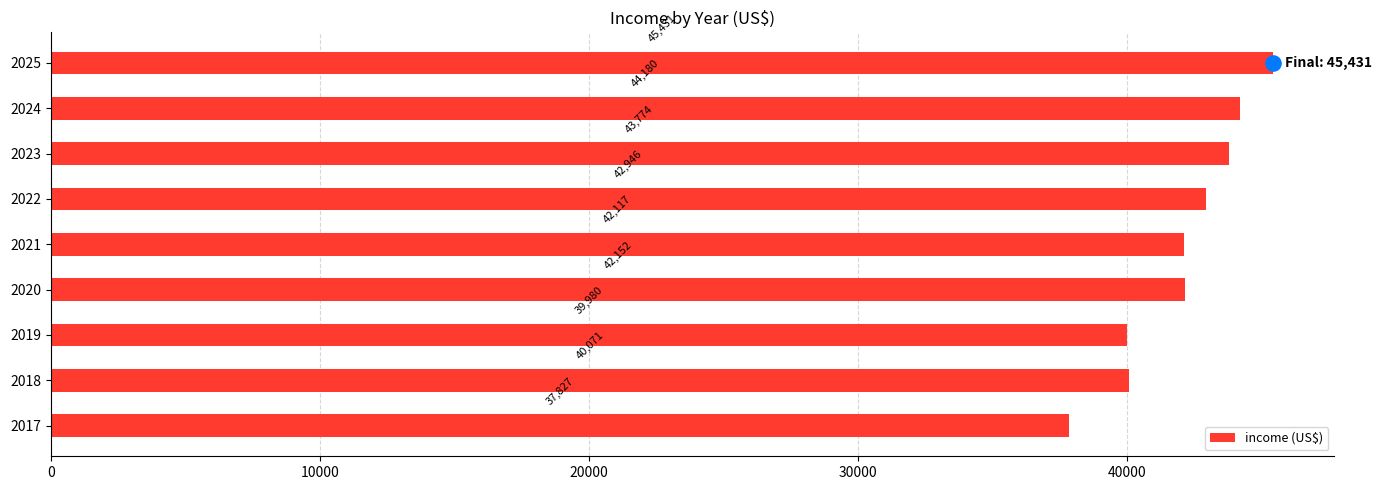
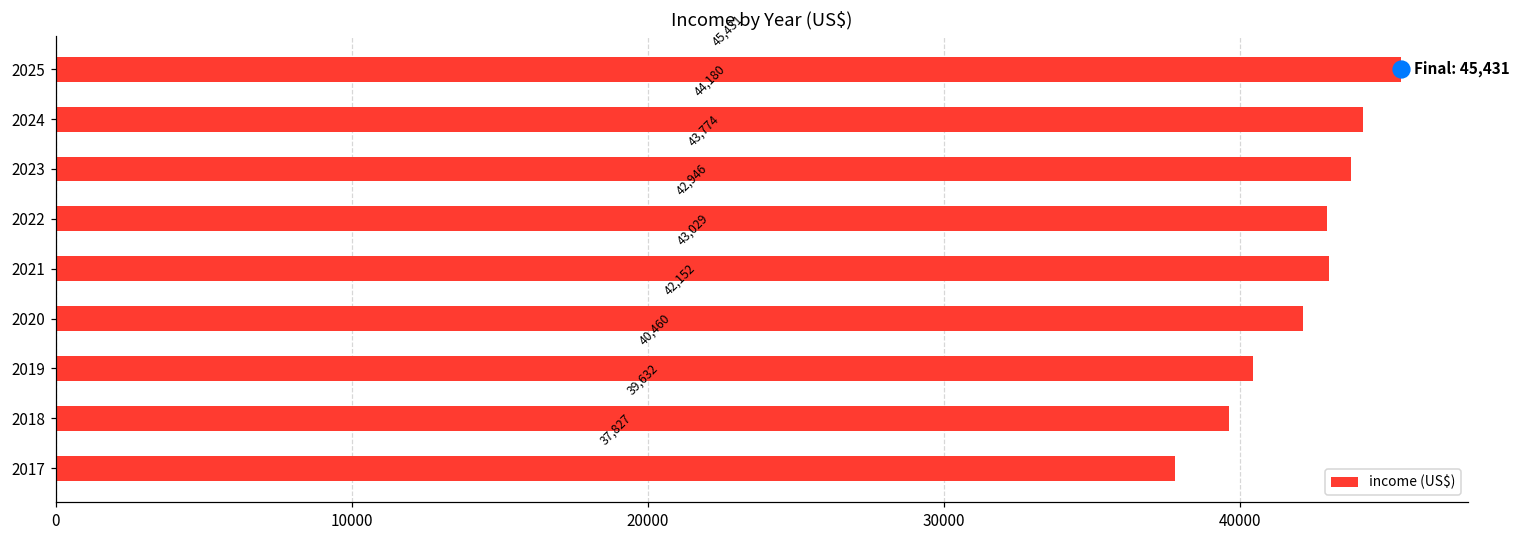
income (US$), 2021: 42,117 -> 43,029
income (US$), 2019: 39,980 -> 40,460
income (US$), 2018: 40,071 -> 39,632
